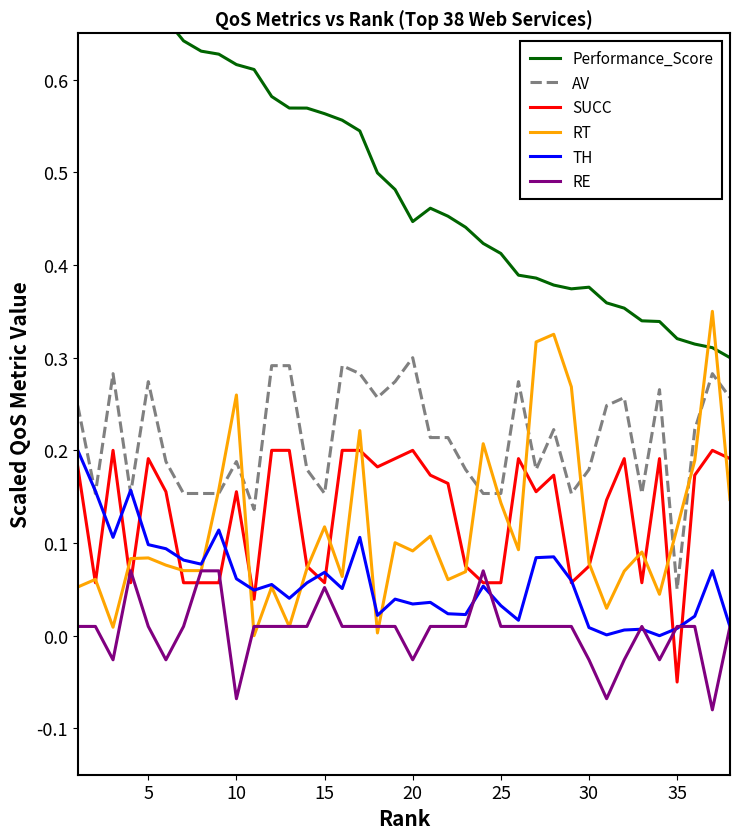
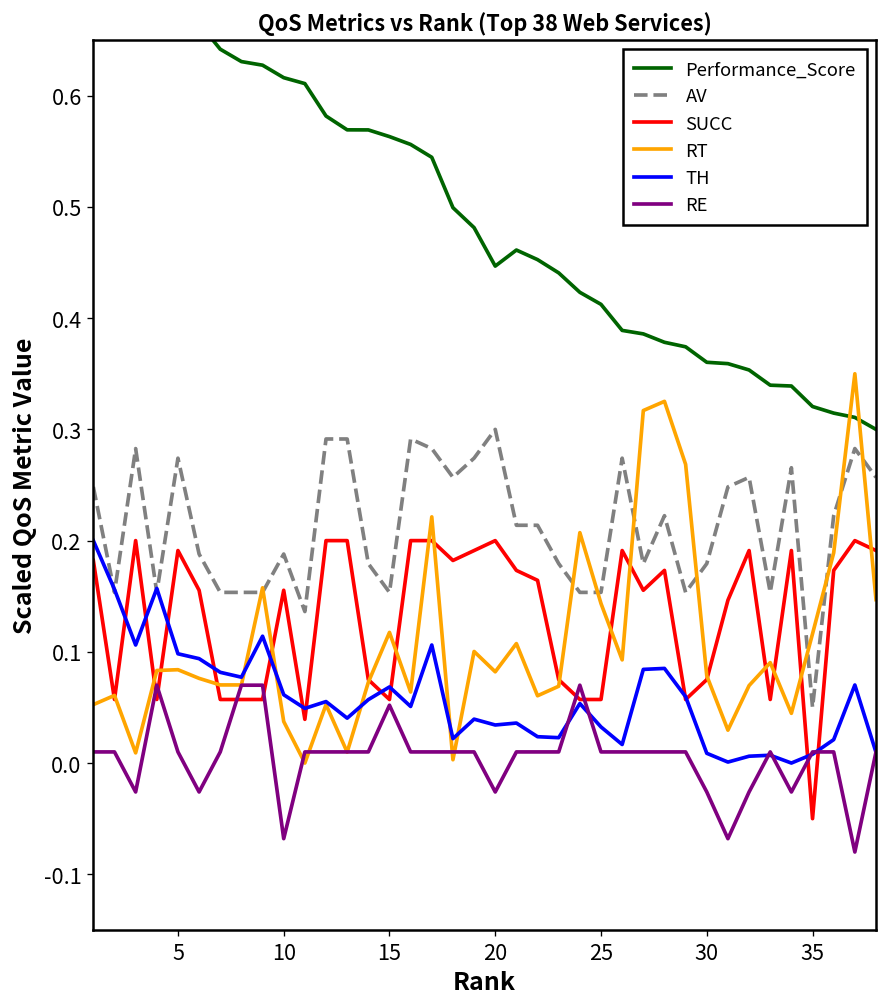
RT, 10: 0.26 -> 0.04
RT, 20: 0.09 -> 0.08
Performance_Score, 30: 0.38 -> 0.36
